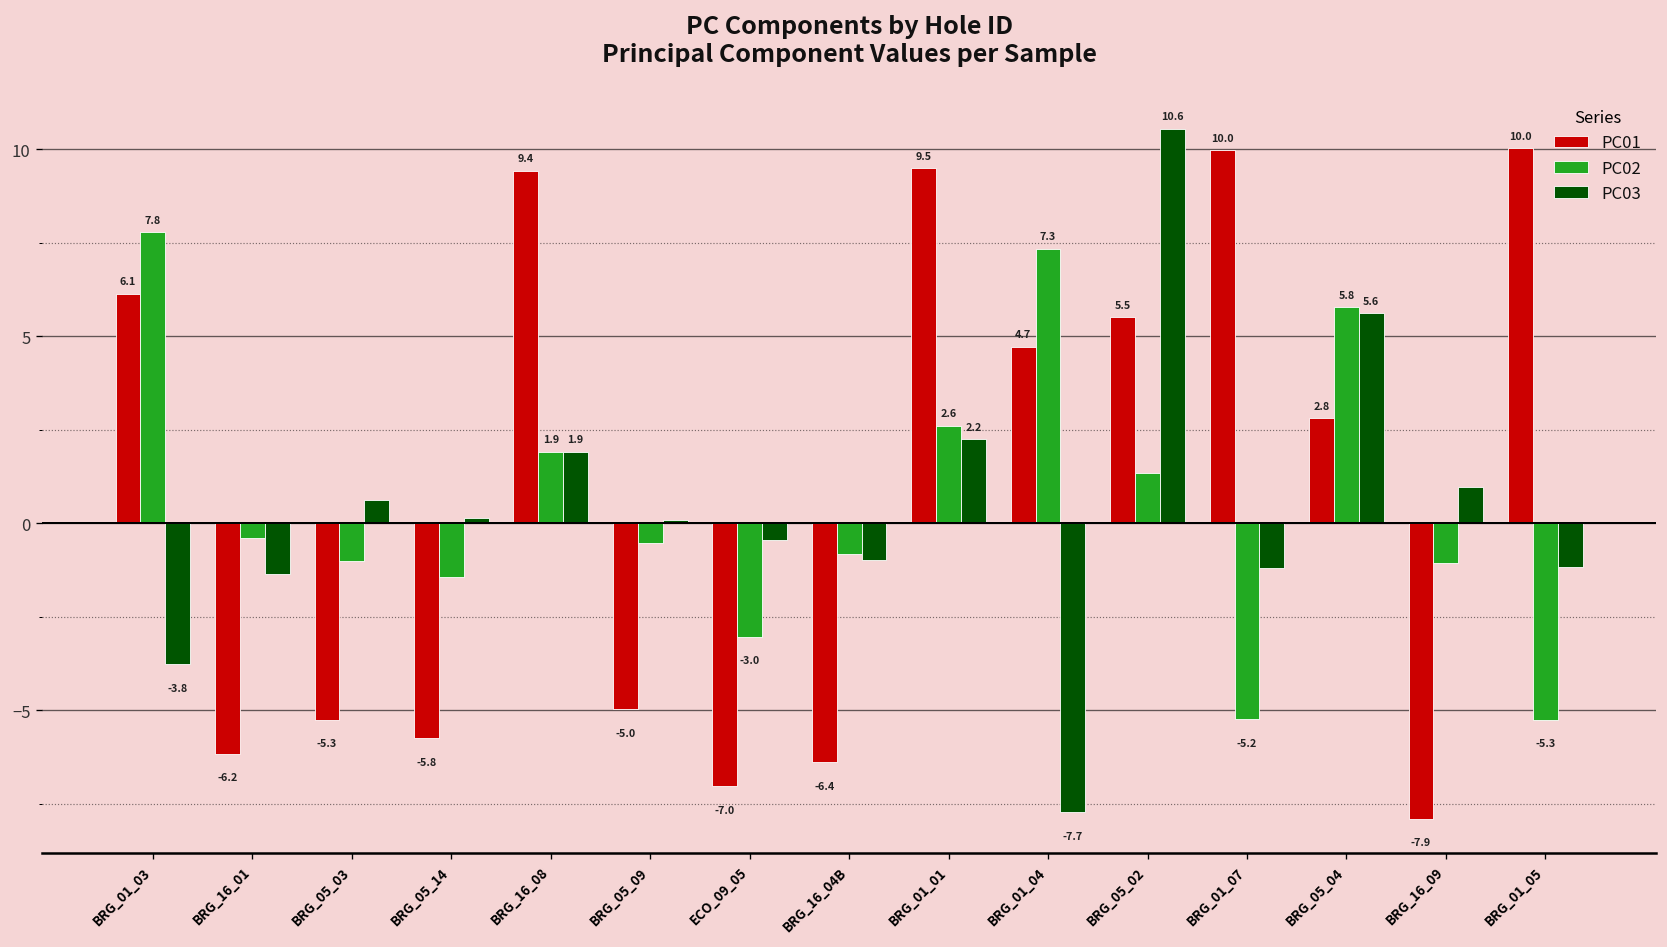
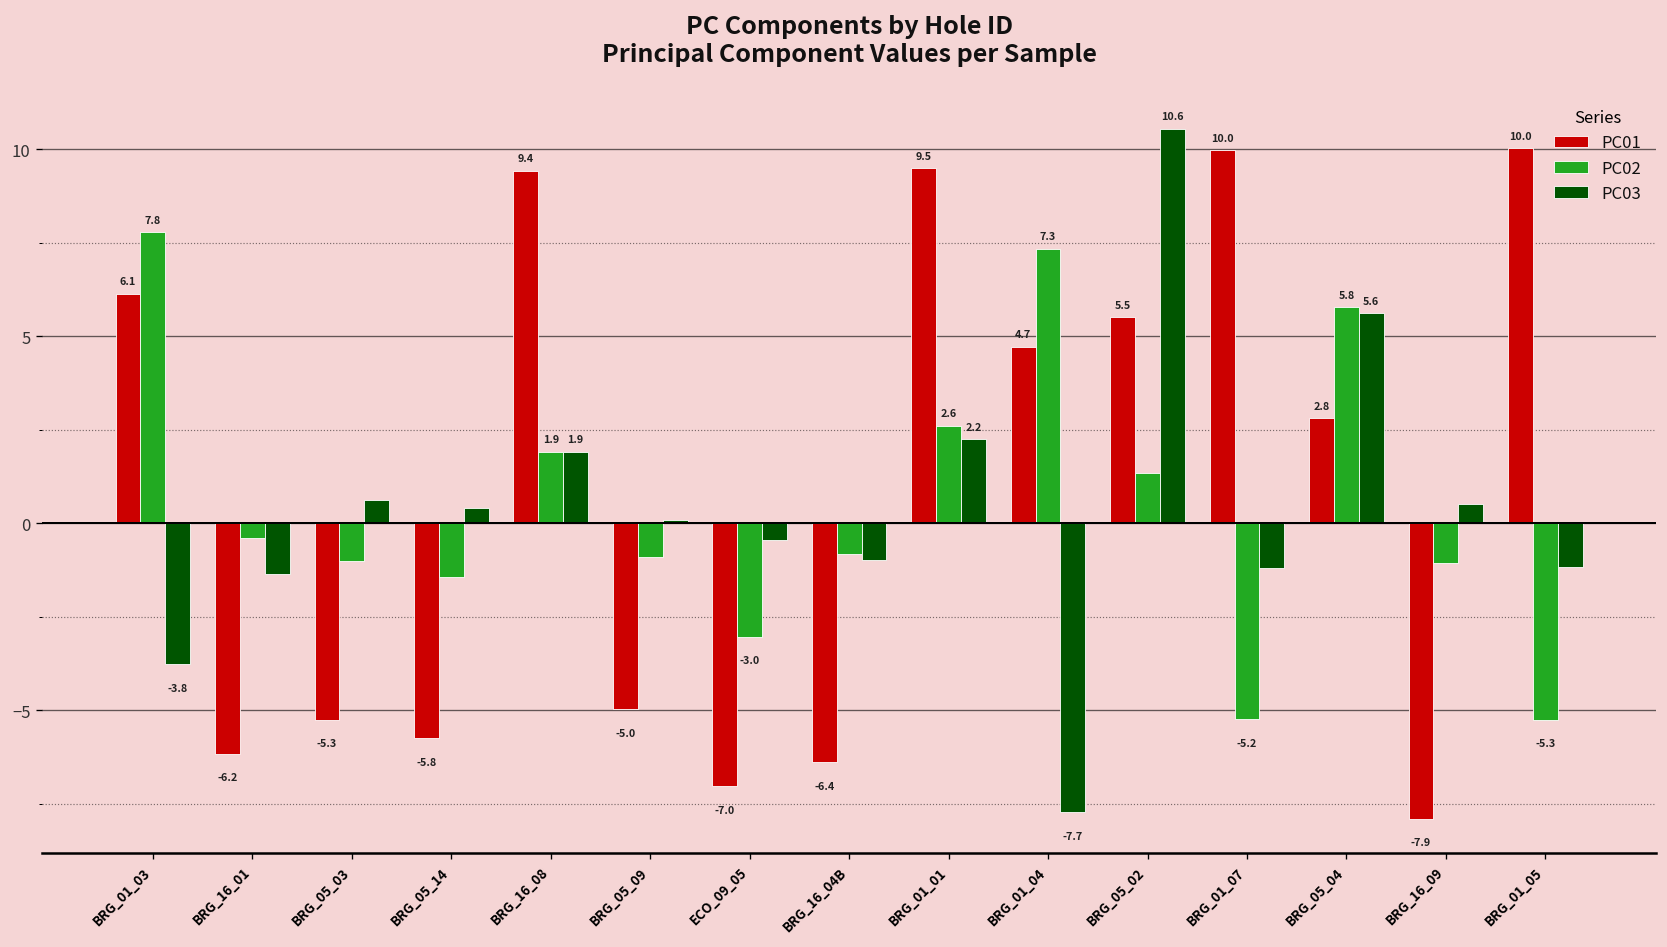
PC03, BRG_05_14: 0.1 -> 0.4
PC02, BRG_05_09: -0.5 -> -0.9
PC03, BRG_16_09: 1.0 -> 0.5
